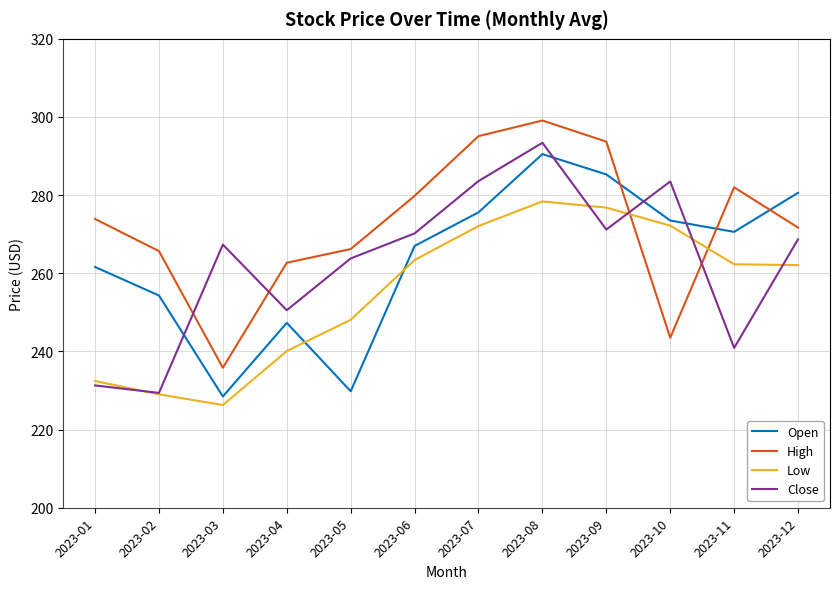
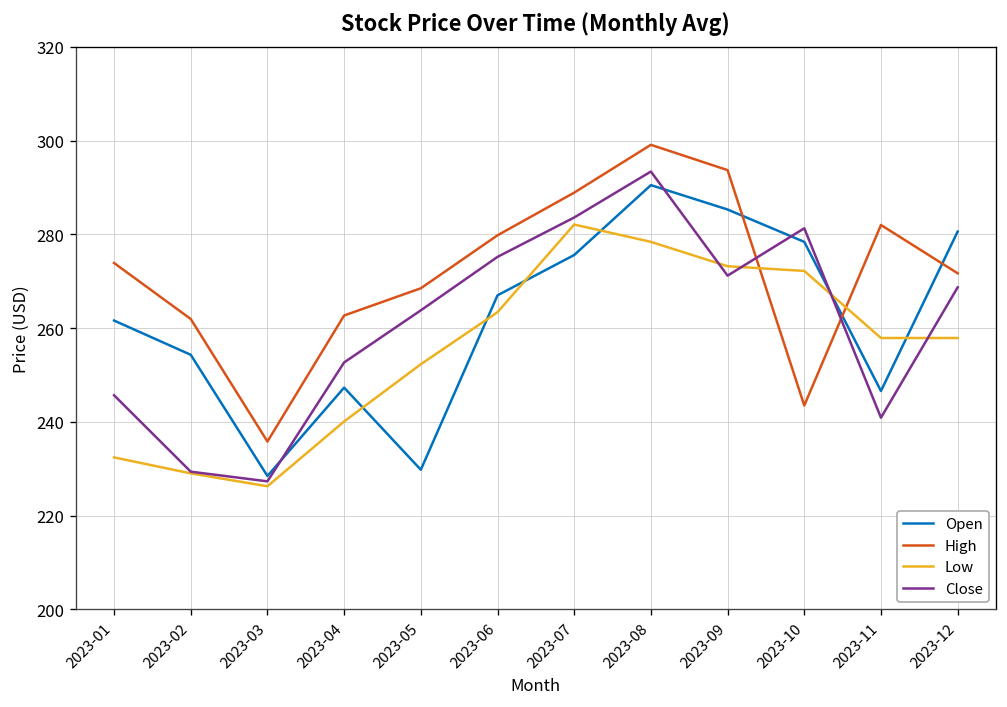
Close, 2023-01: 231 -> 246
High, 2023-02: 266 -> 262
Close, 2023-03: 267 -> 227
Close, 2023-04: 251 -> 253
High, 2023-05: 266 -> 269
Low, 2023-05: 248 -> 252
Close, 2023-06: 270 -> 275
High, 2023-07: 295 -> 289
Low, 2023-07: 272 -> 282
Low, 2023-09: 277 -> 273
Open, 2023-10: 274 -> 278
Close, 2023-10: 284 -> 281
Open, 2023-11: 271 -> 247
Low, 2023-11: 262 -> 258
Low, 2023-12: 262 -> 258
